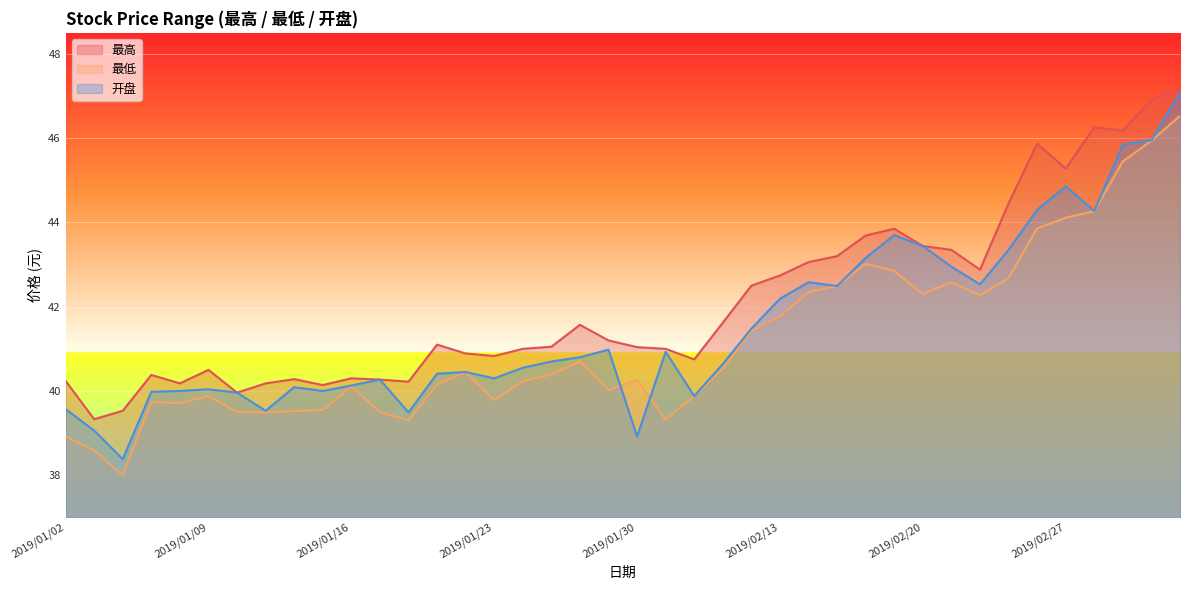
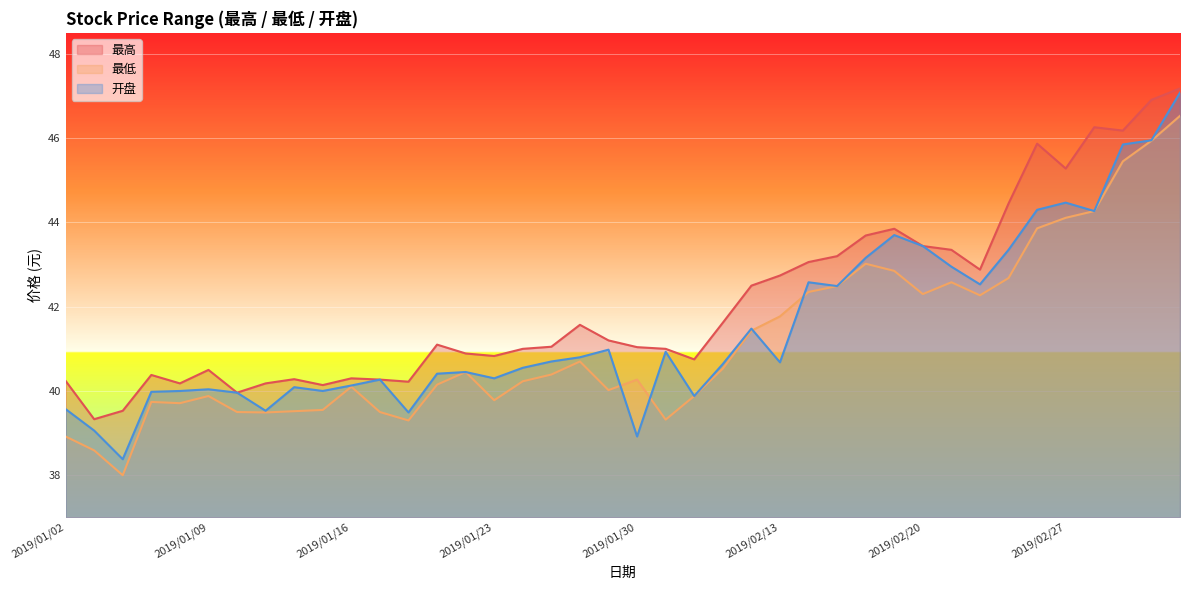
开盘, 2019/02/13: 42.2 -> 40.7
开盘, 2019/02/27: 44.9 -> 44.5
